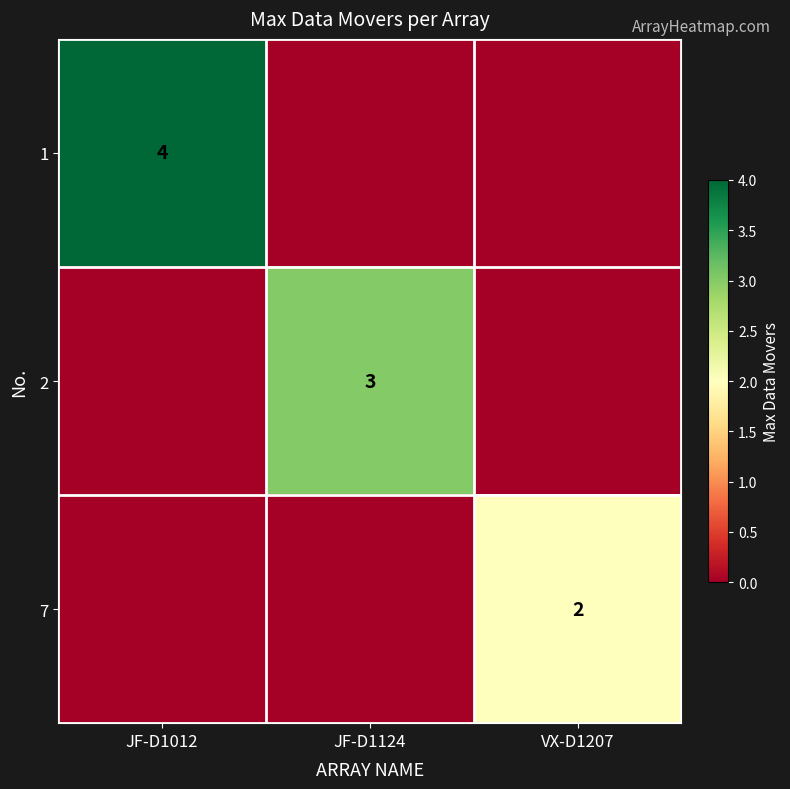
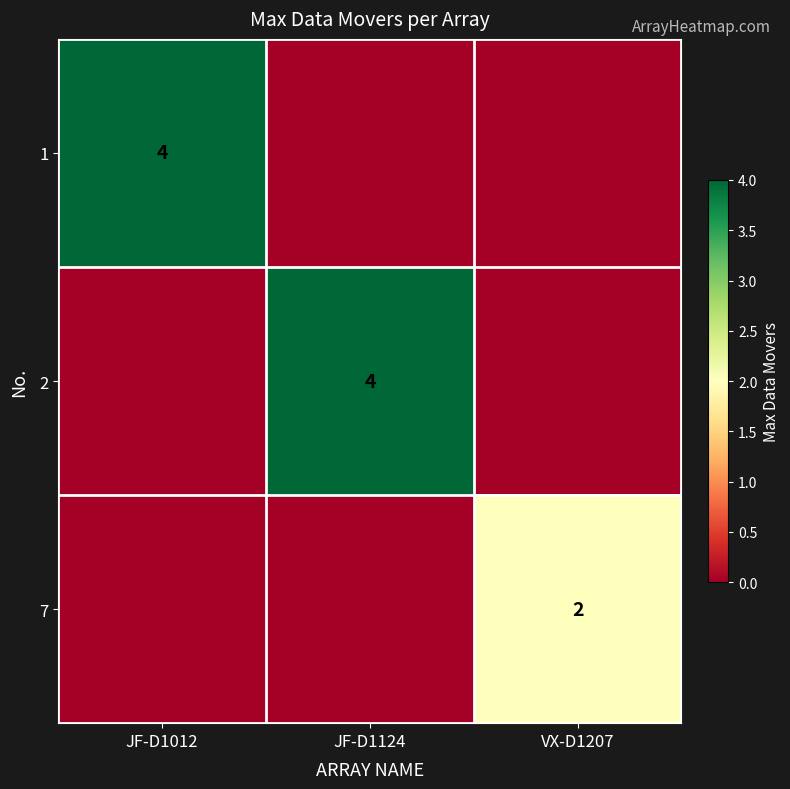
2, JF-D1124: 3 -> 4
